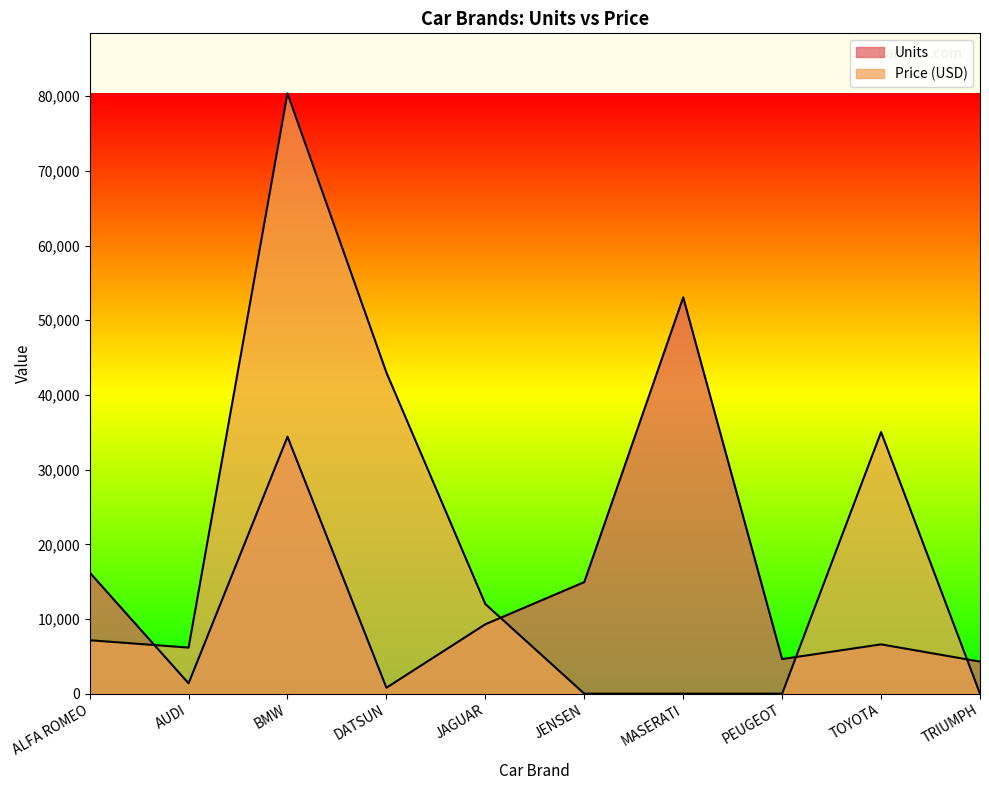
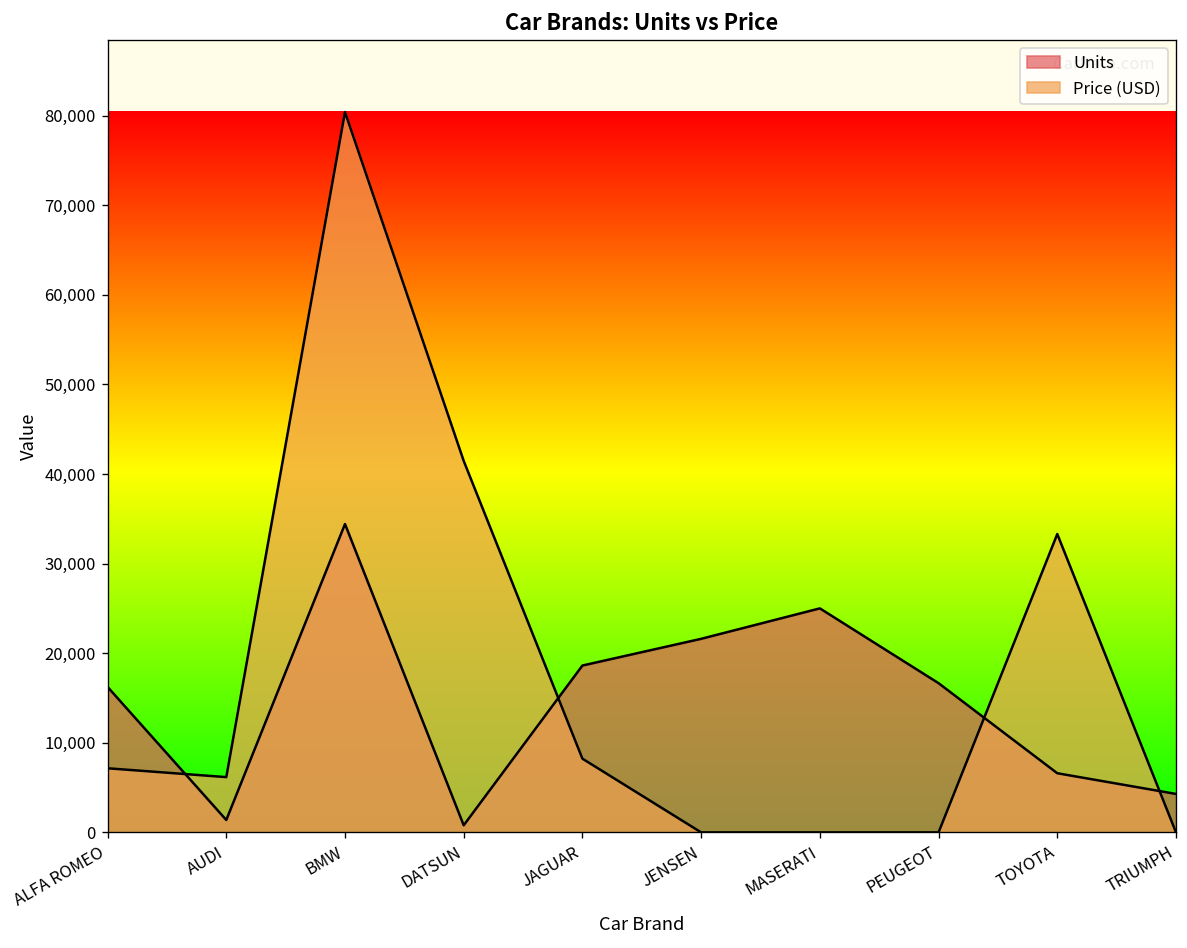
Price (USD), DATSUN: 43,000 -> 41,000
Units, JAGUAR: 9,000 -> 19,000
Price (USD), JAGUAR: 12,000 -> 8,000
Units, JENSEN: 15,000 -> 22,000
Units, MASERATI: 53,000 -> 25,000
Units, PEUGEOT: 5,000 -> 17,000
Price (USD), TOYOTA: 35,000 -> 33,000
